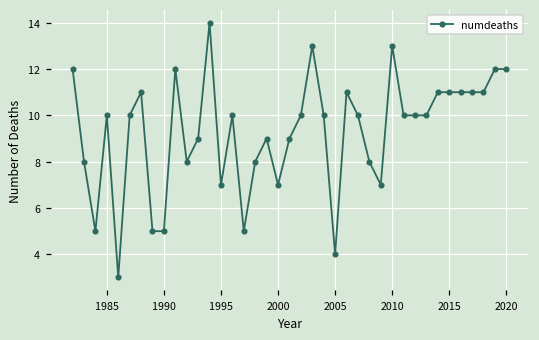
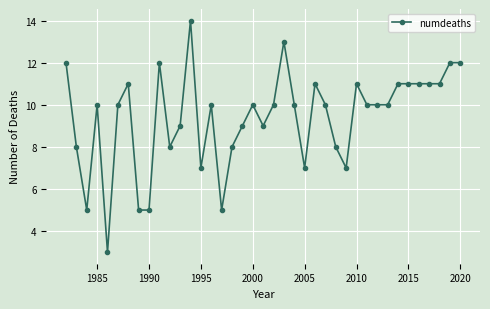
2000: 7 -> 10
2005: 4 -> 7
2010: 13 -> 11
